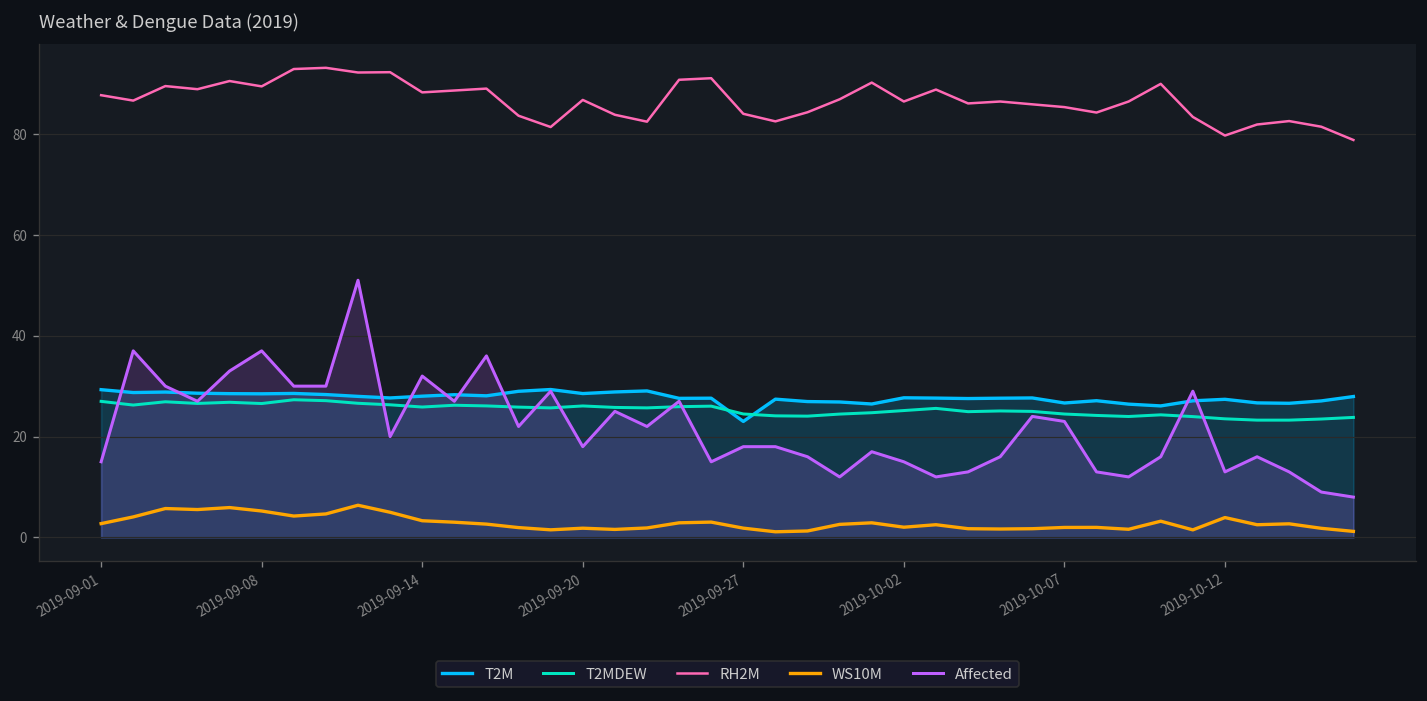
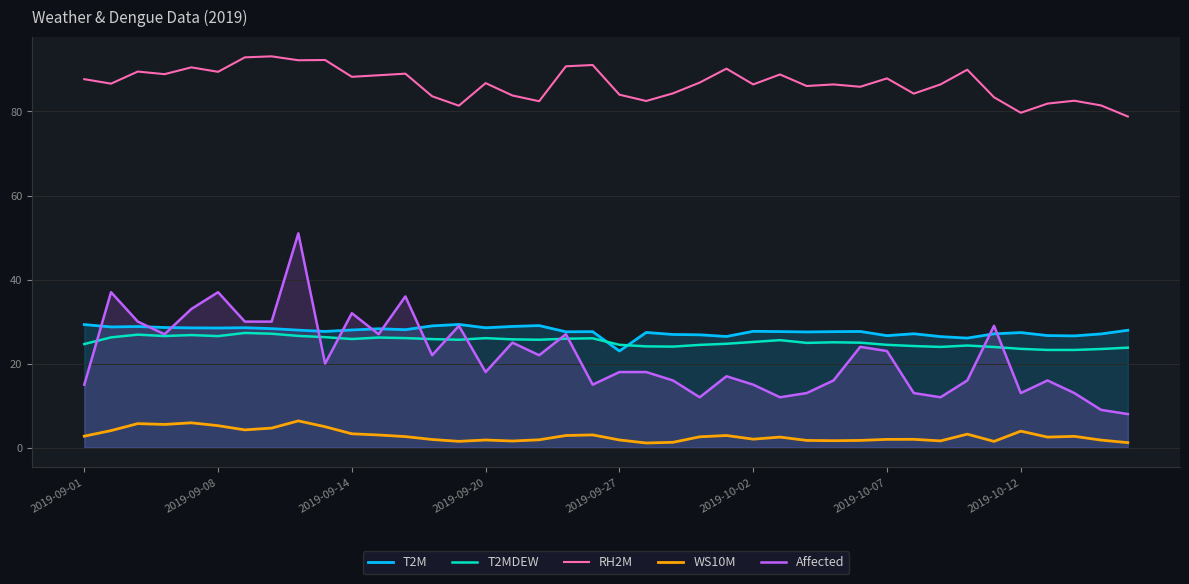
T2MDEW, 2019-09-01: 27 -> 25
RH2M, 2019-10-07: 85 -> 88
